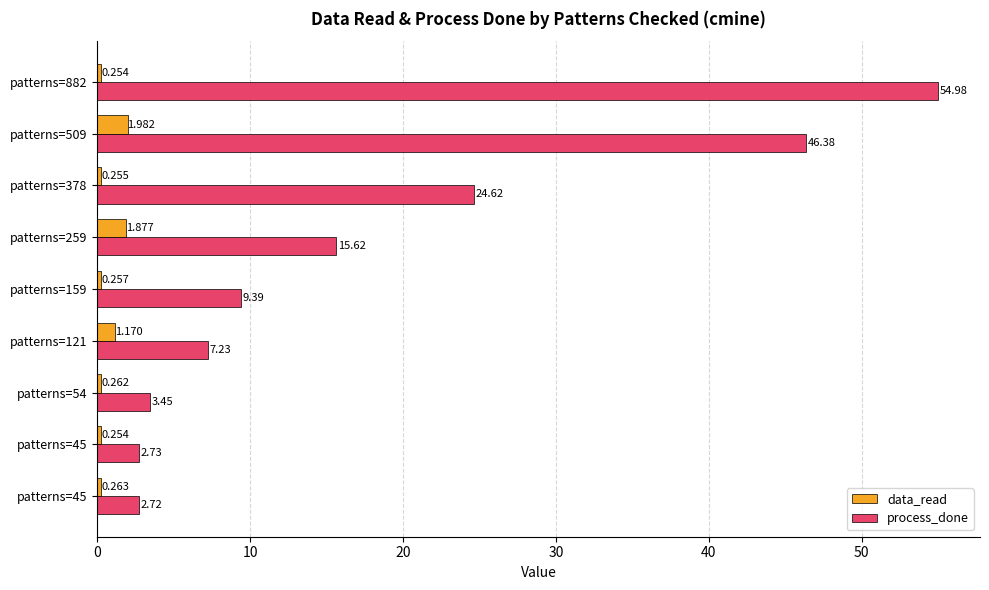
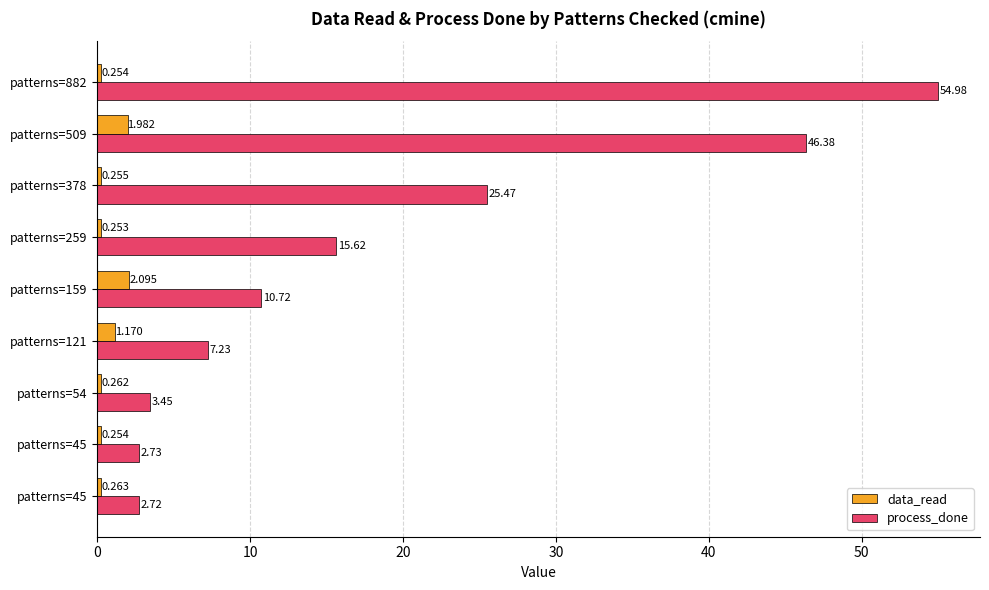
process_done, patterns=378: 24.62 -> 25.47
data_read, patterns=259: 1.877 -> 0.253
data_read, patterns=159: 0.257 -> 2.095
process_done, patterns=159: 9.39 -> 10.72
